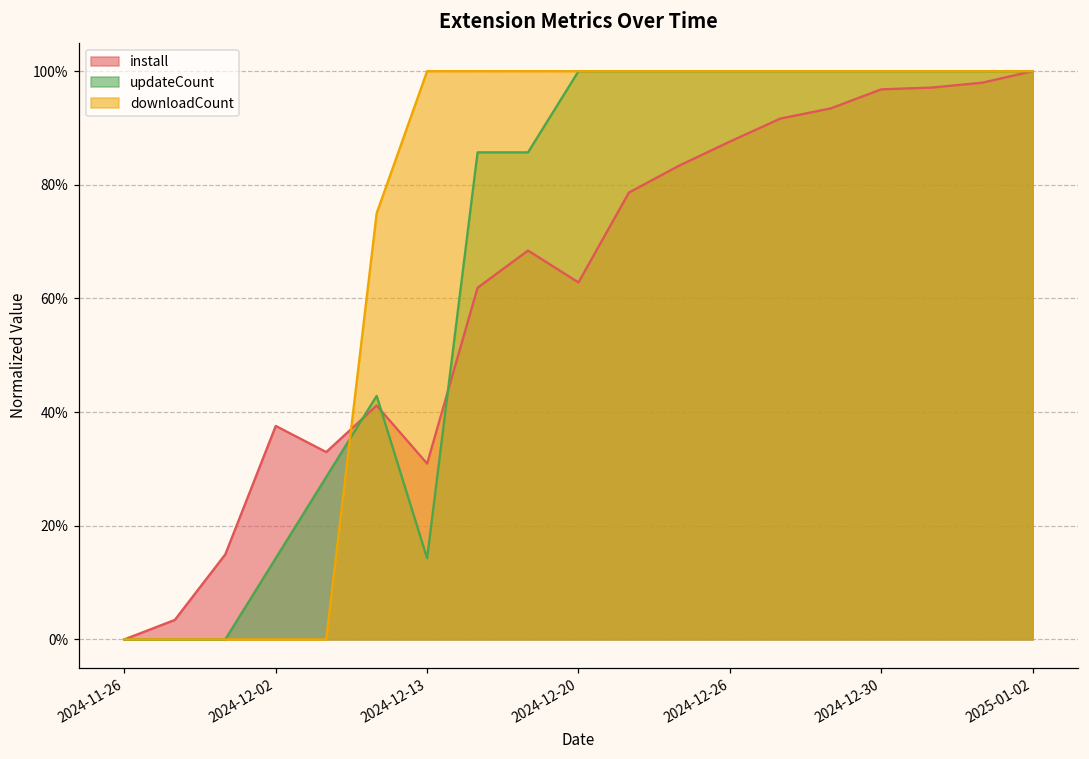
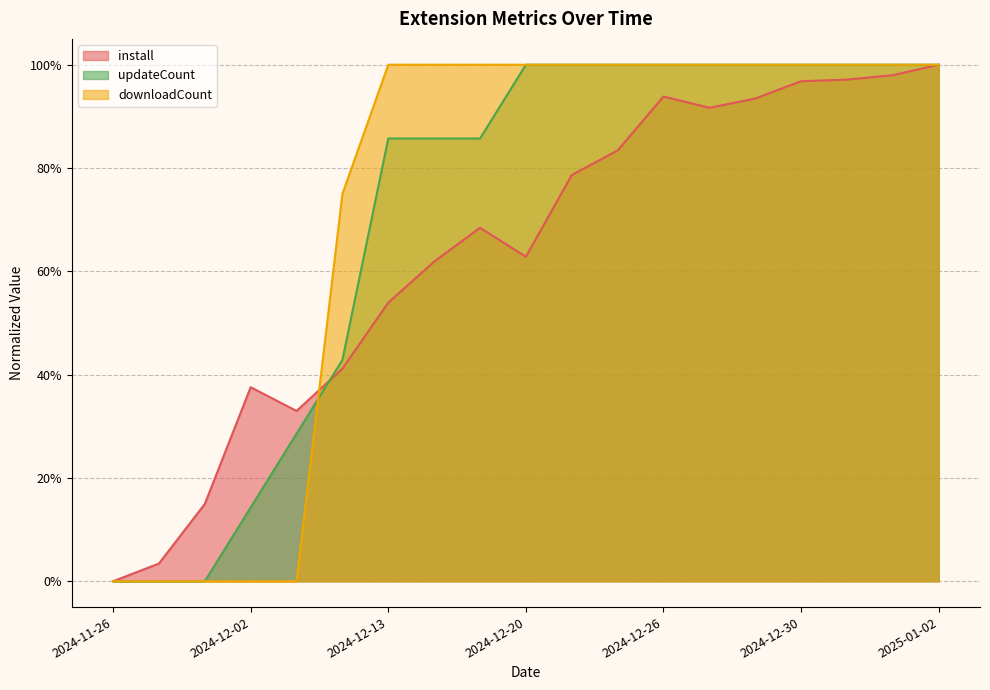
install, 2024-12-13: 31% -> 54%
updateCount, 2024-12-13: 14% -> 86%
install, 2024-12-26: 88% -> 94%
